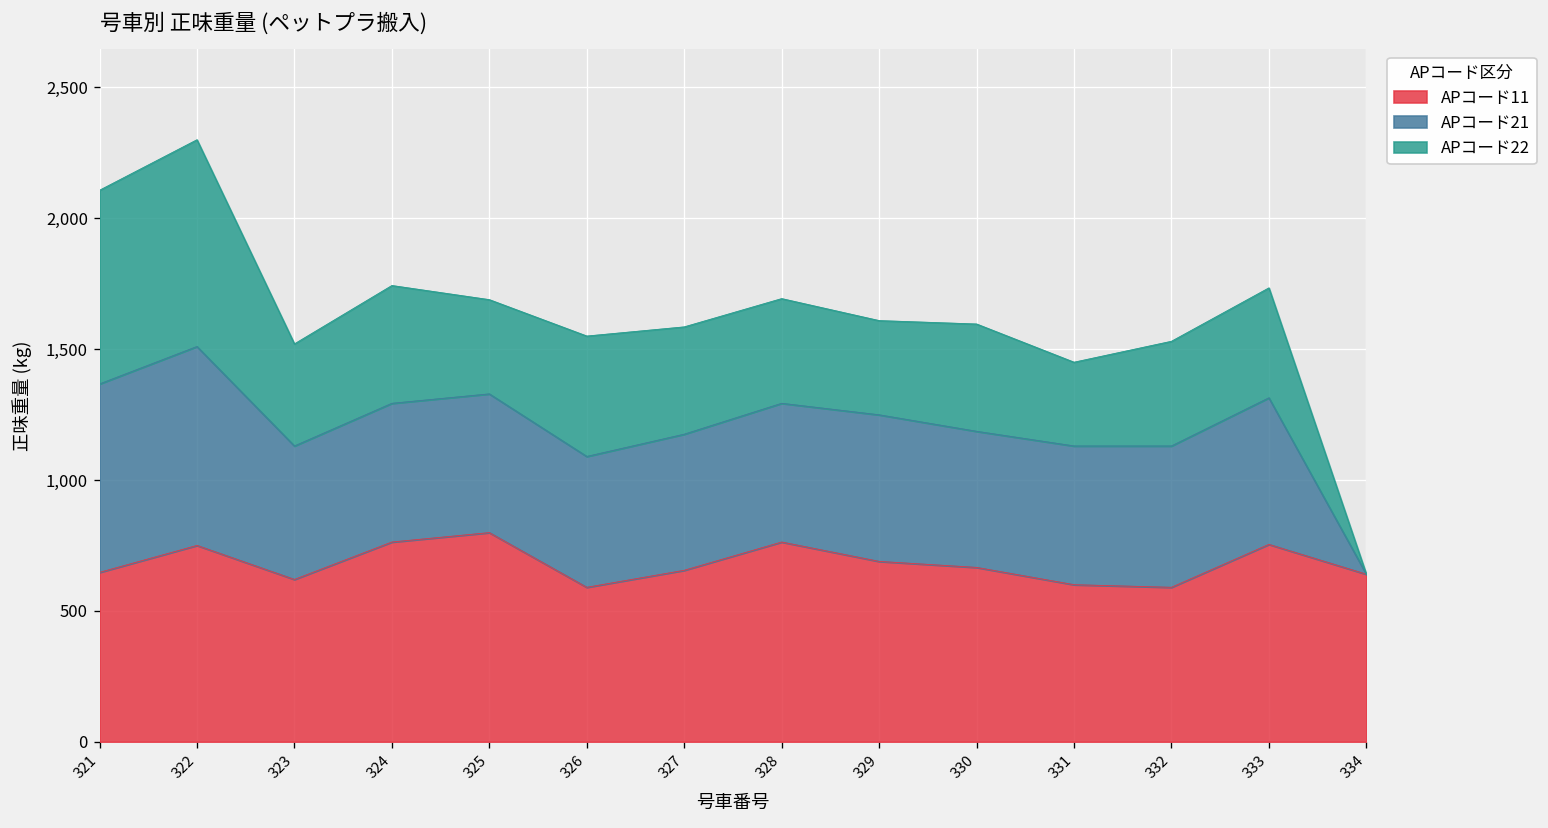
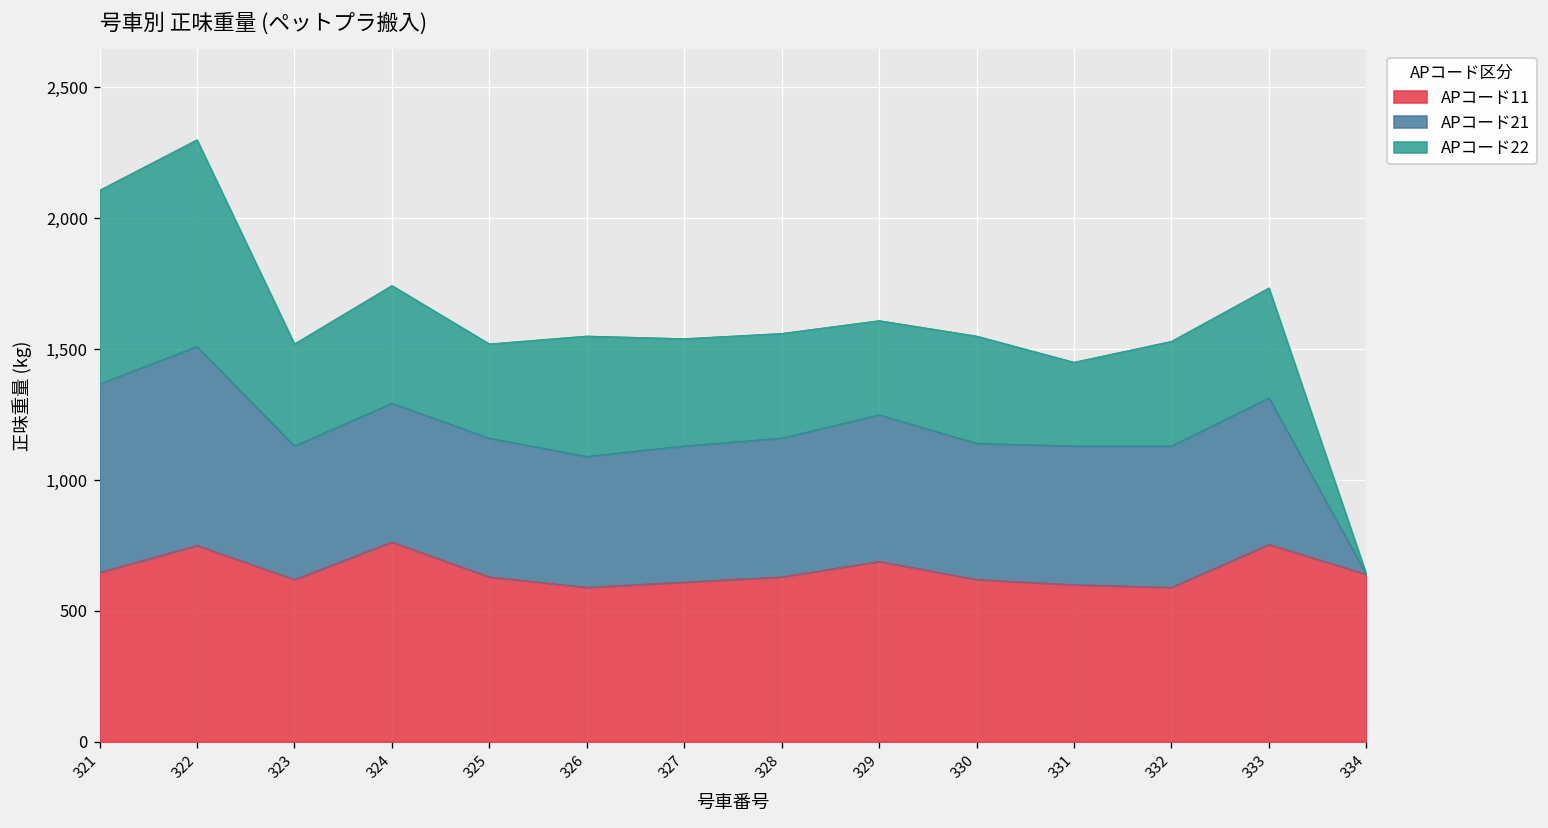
APコード11, 325: 800 -> 630
APコード11, 327: 660 -> 610
APコード11, 328: 760 -> 630
APコード11, 330: 670 -> 620
